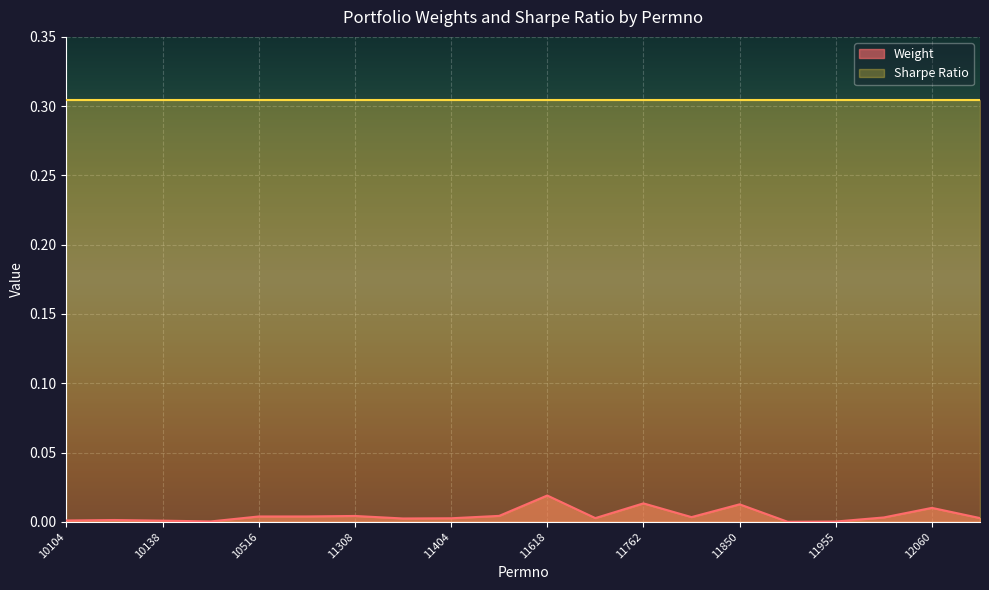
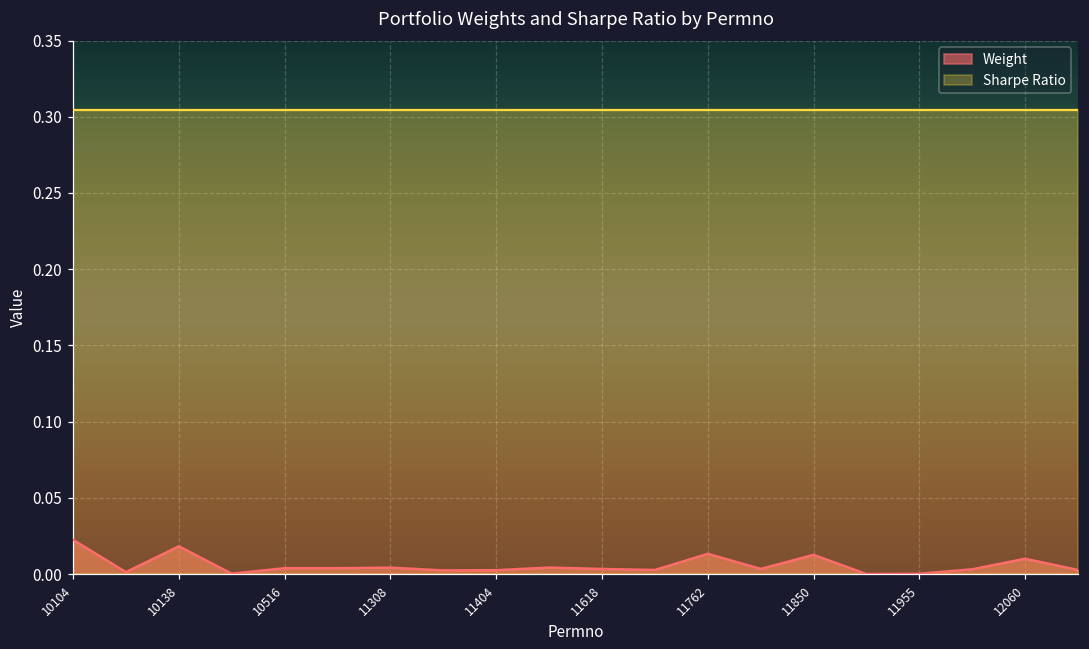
Weight, 10104: 0.001 -> 0.022
Weight, 10138: 0.001 -> 0.018
Weight, 11618: 0.019 -> 0.003
